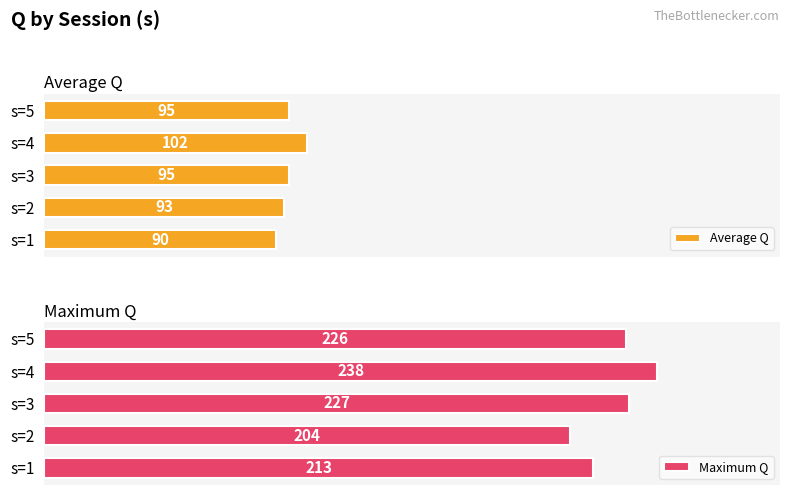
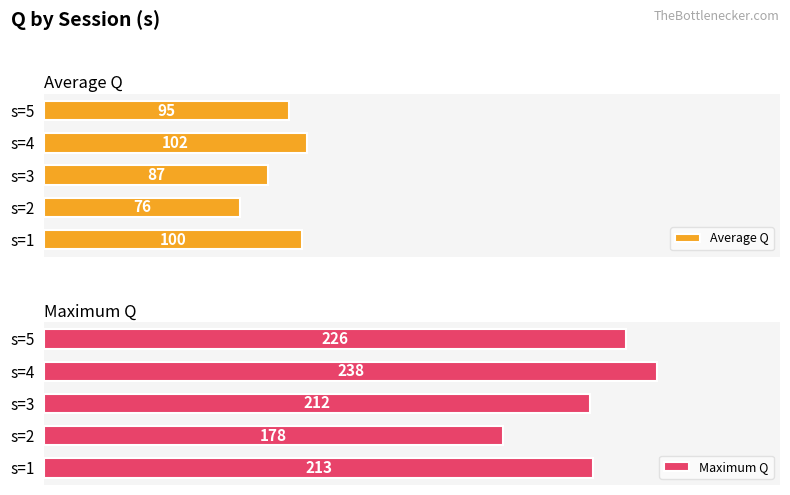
Average Q, s=3: 95 -> 87
Average Q, s=2: 93 -> 76
Average Q, s=1: 90 -> 100
Maximum Q, s=3: 227 -> 212
Maximum Q, s=2: 204 -> 178
